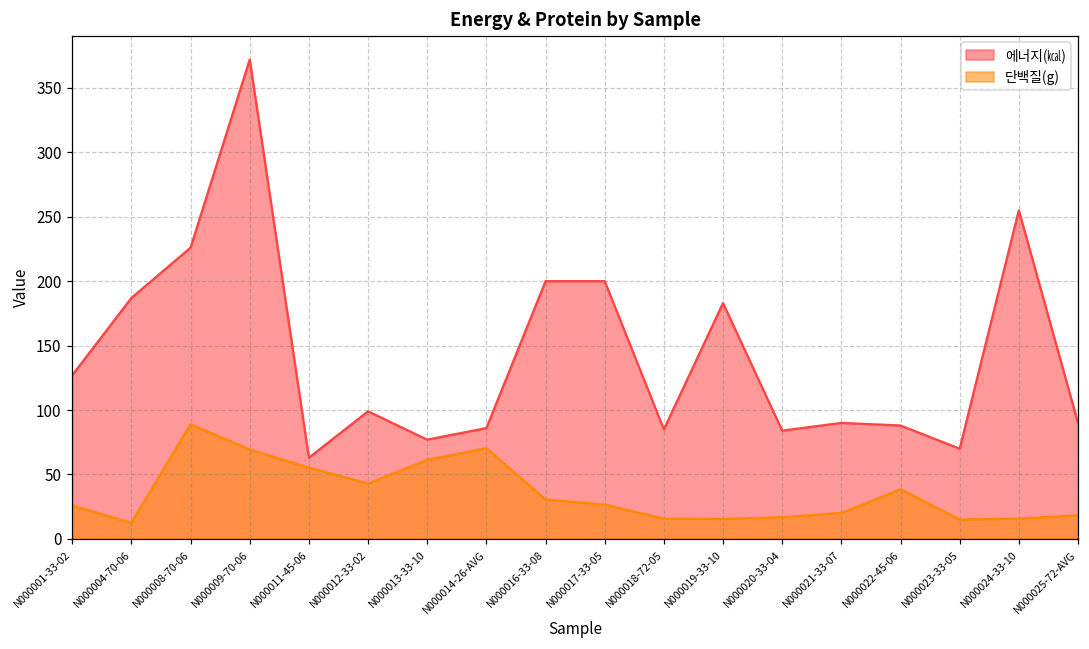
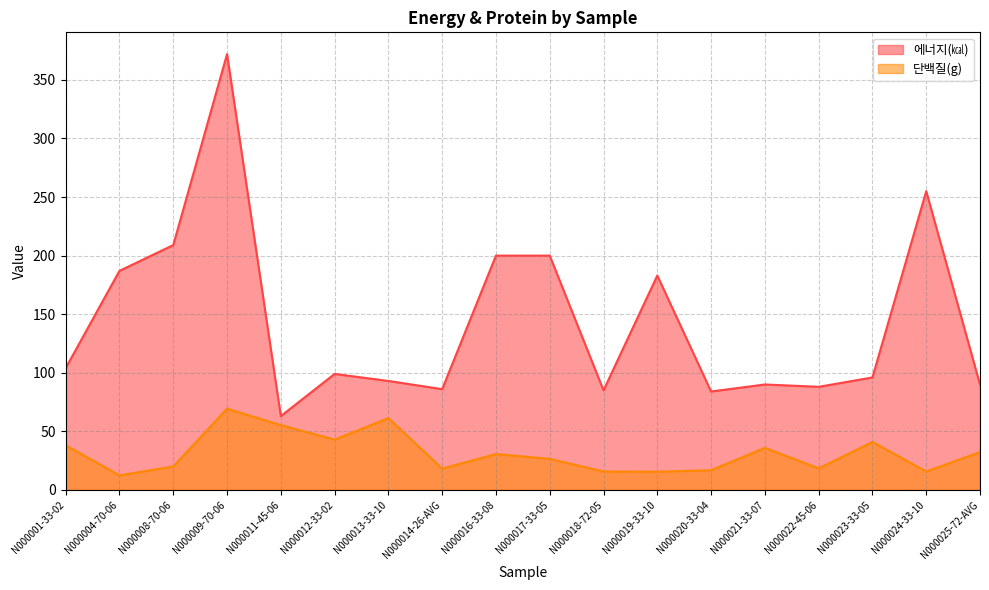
에너지(㎉), N000001-33-02: 127 -> 104
단백질(g), N000001-33-02: 26 -> 38
에너지(㎉), N000008-70-06: 226 -> 209
단백질(g), N000008-70-06: 89 -> 20
에너지(㎉), N000013-33-10: 77 -> 93
단백질(g), N000014-26-AVG: 70 -> 18
단백질(g), N000021-33-07: 20 -> 36
단백질(g), N000022-45-06: 39 -> 18
에너지(㎉), N000023-33-05: 70 -> 96
단백질(g), N000023-33-05: 15 -> 41
단백질(g), N000025-72-AVG: 18 -> 32
